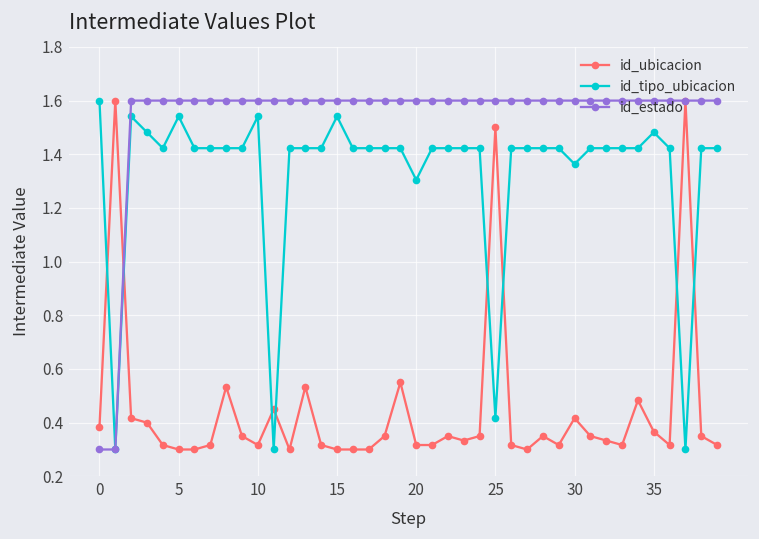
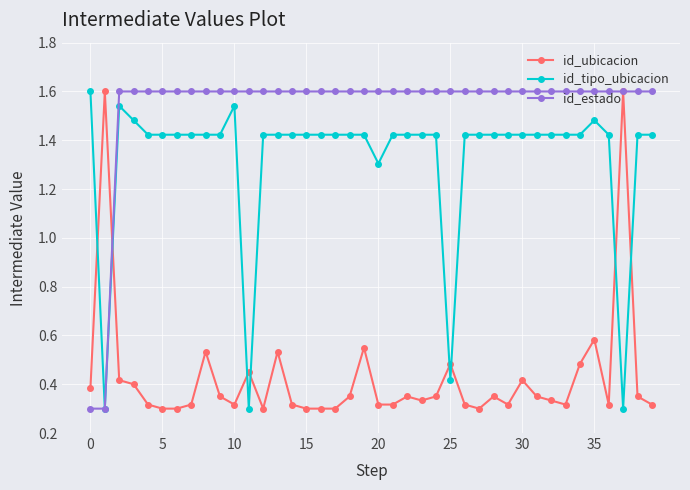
id_tipo_ubicacion, 5: 1.54 -> 1.42
id_tipo_ubicacion, 15: 1.54 -> 1.42
id_ubicacion, 25: 1.50 -> 0.48
id_tipo_ubicacion, 30: 1.36 -> 1.42
id_ubicacion, 35: 0.37 -> 0.58
